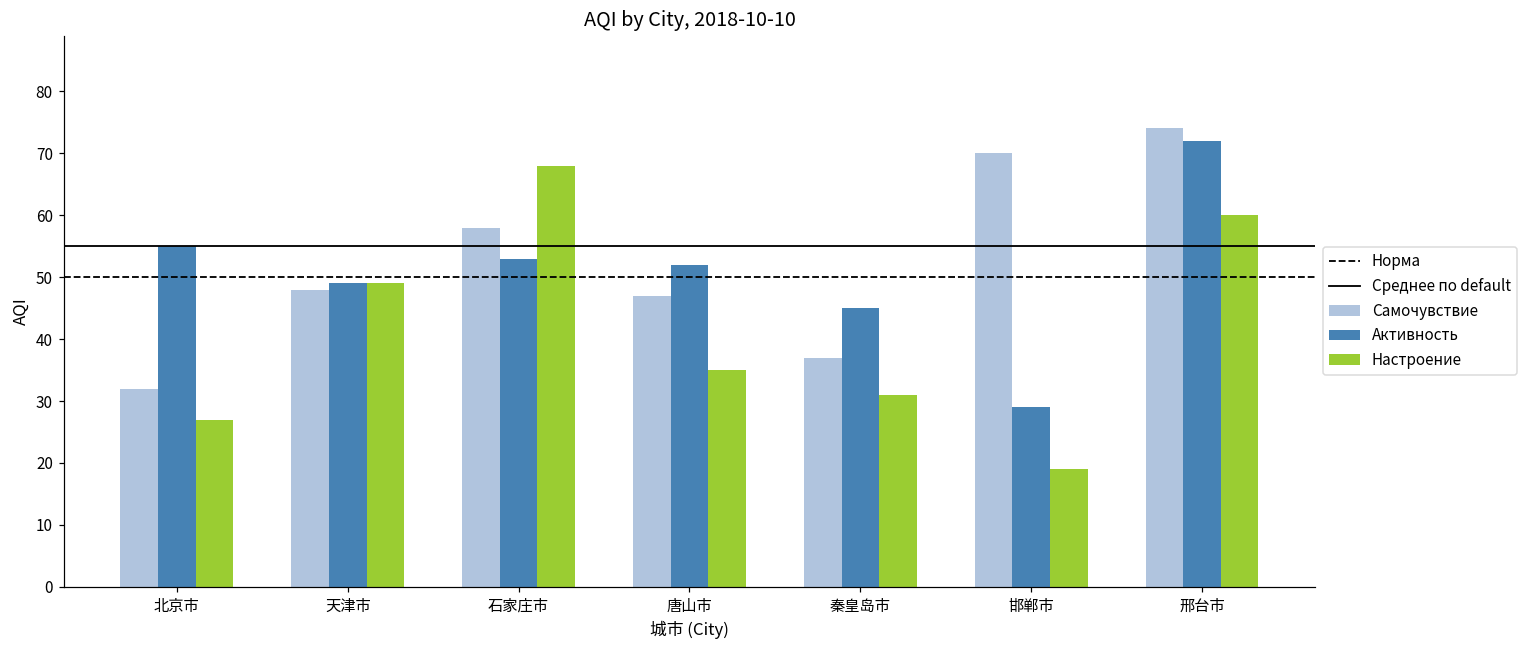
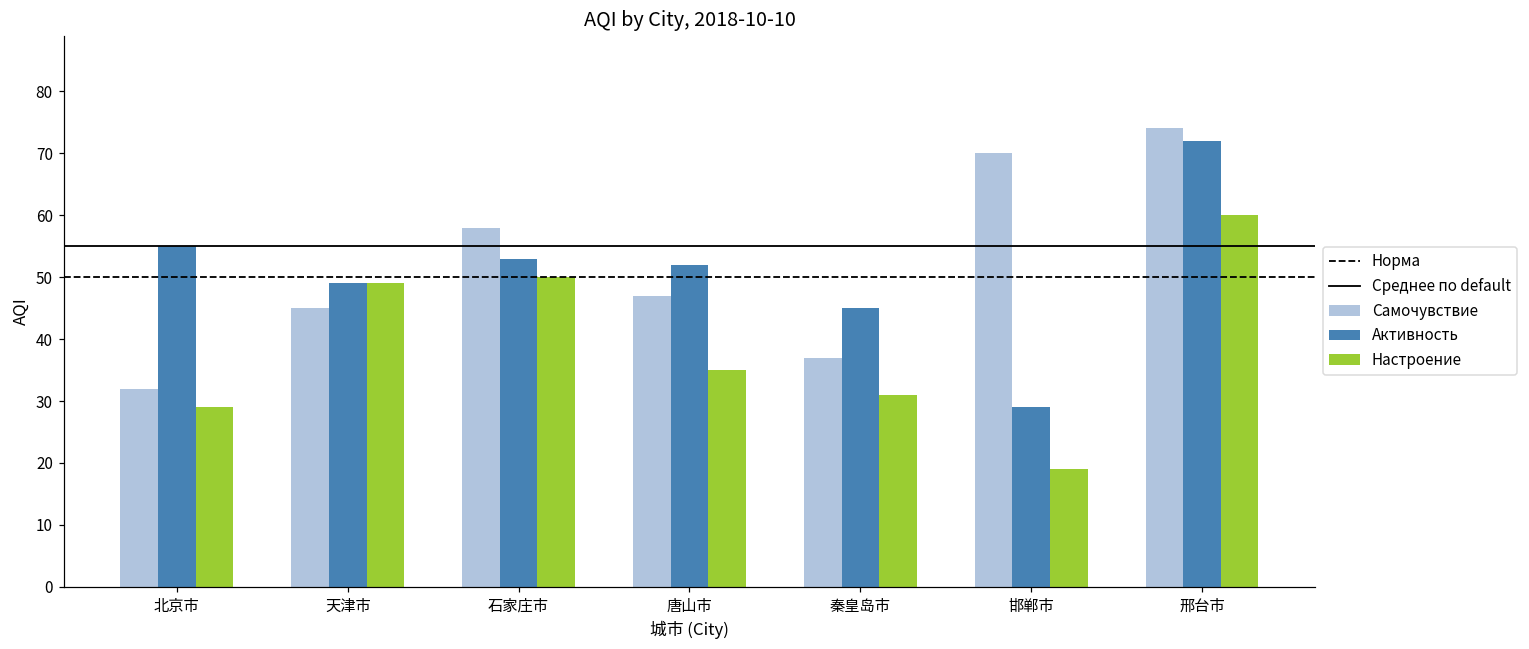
Настроение, 北京市: 27 -> 29
Самочувствие, 天津市: 48 -> 45
Настроение, 石家庄市: 68 -> 50
